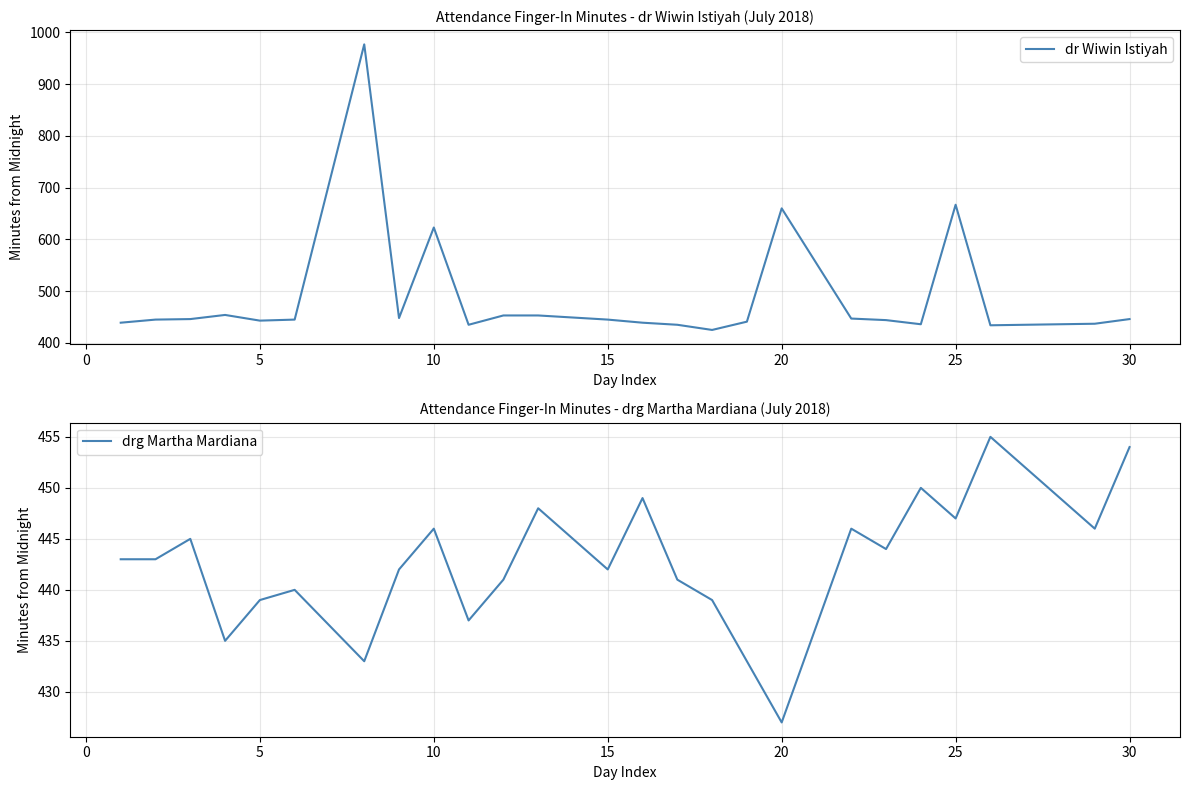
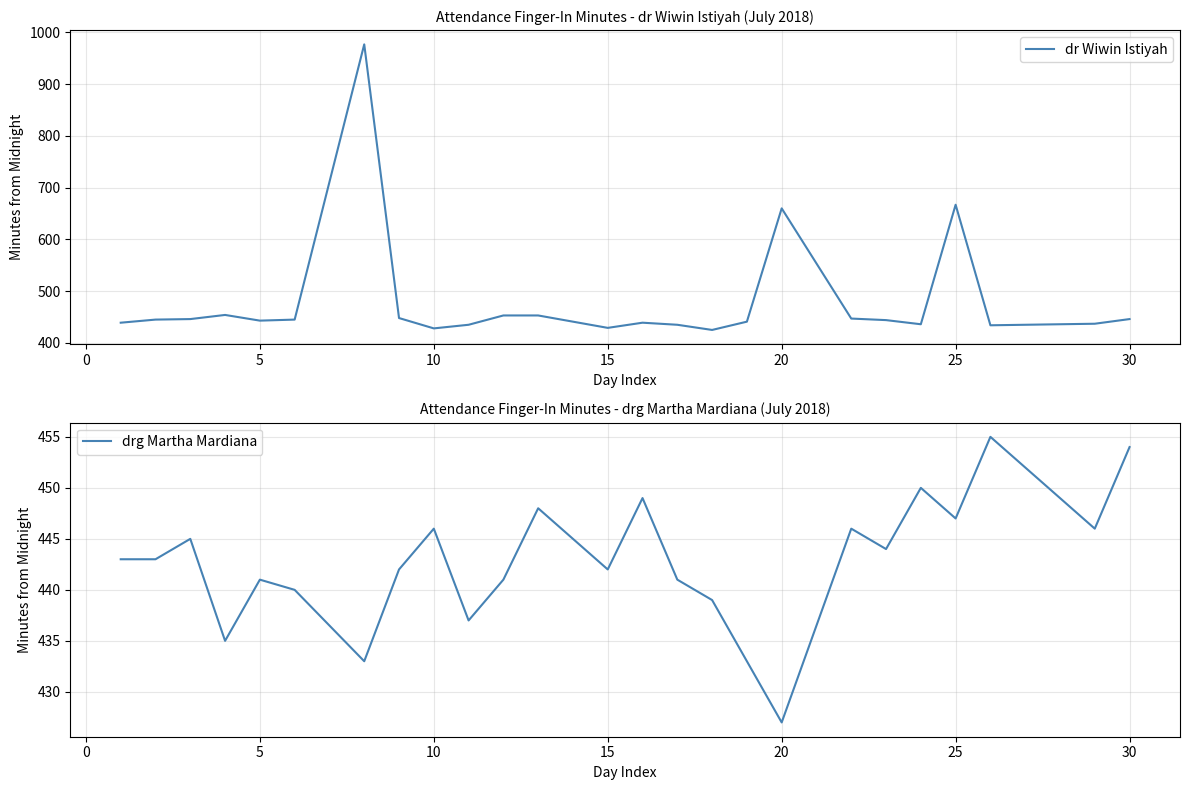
Attendance Finger-In Minutes - dr Wiwin Istiyah (July 2018), 10: 620 -> 430
Attendance Finger-In Minutes - dr Wiwin Istiyah (July 2018), 15: 450 -> 430
Attendance Finger-In Minutes - drg Martha Mardiana (July 2018), 5: 439 -> 441
